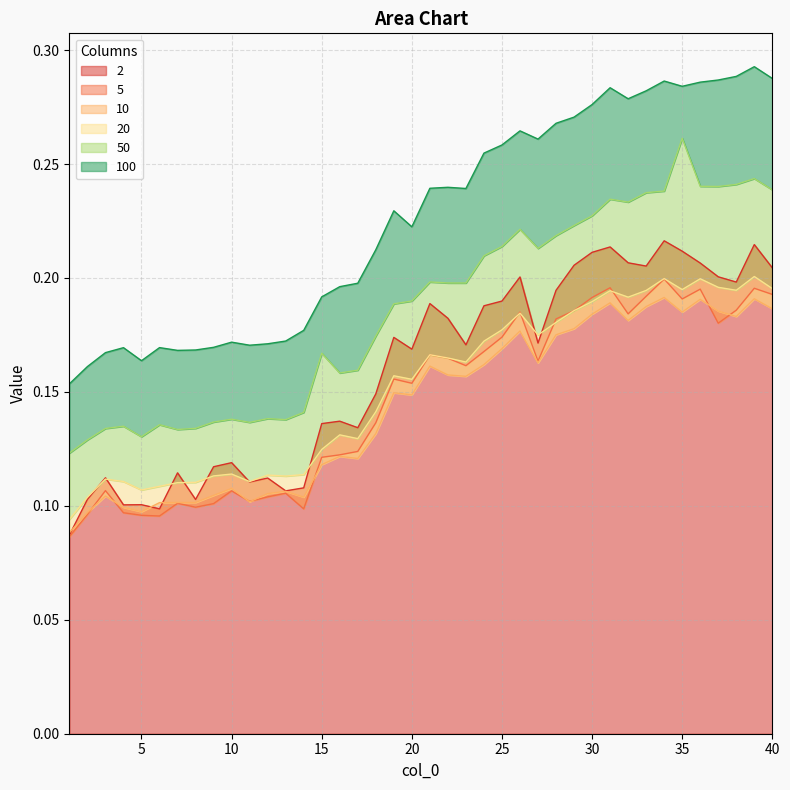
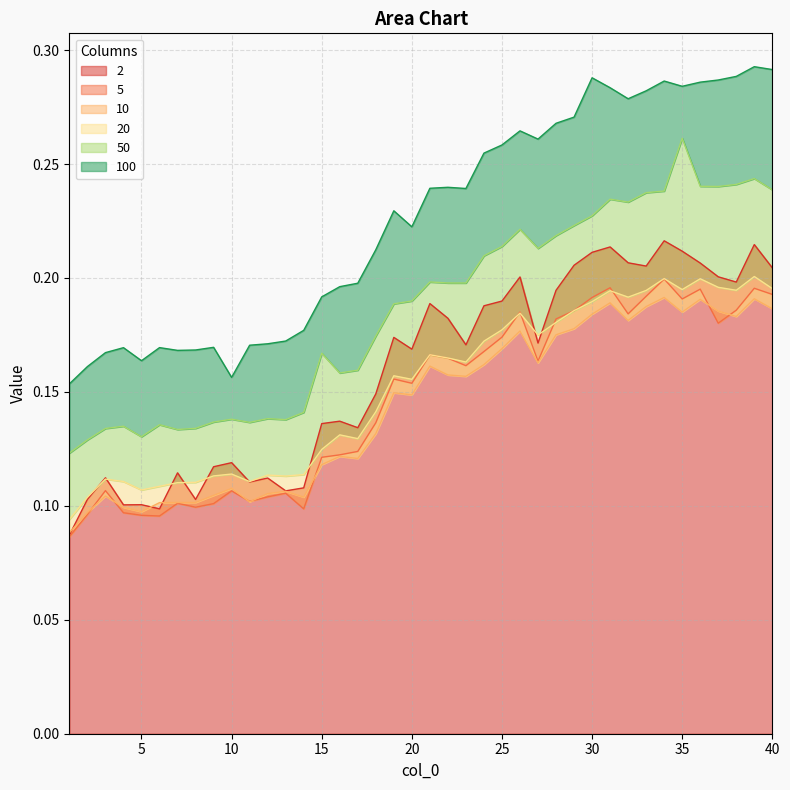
100, 10: 0.172 -> 0.156
100, 30: 0.276 -> 0.288
100, 40: 0.288 -> 0.291
